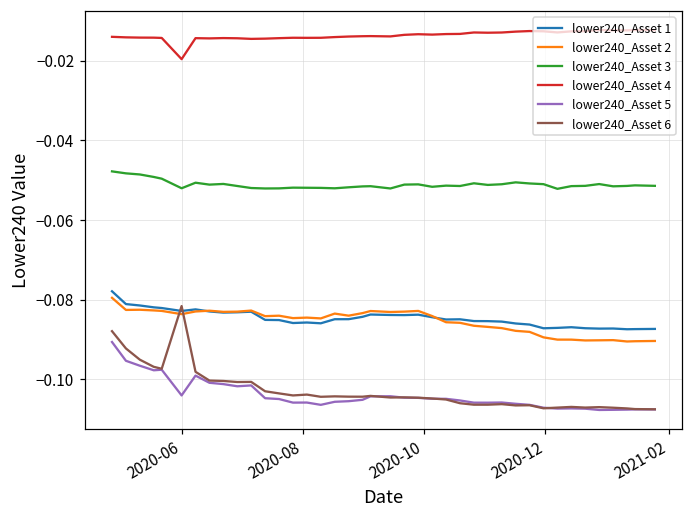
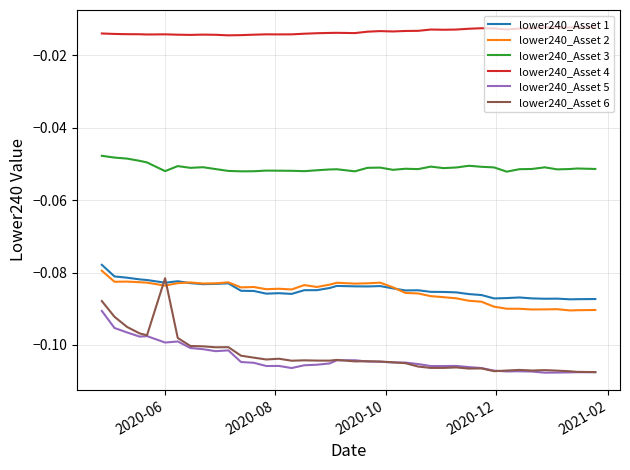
lower240_Asset 4, 2020-06: -0.020 -> -0.014
lower240_Asset 5, 2020-06: -0.104 -> -0.099
